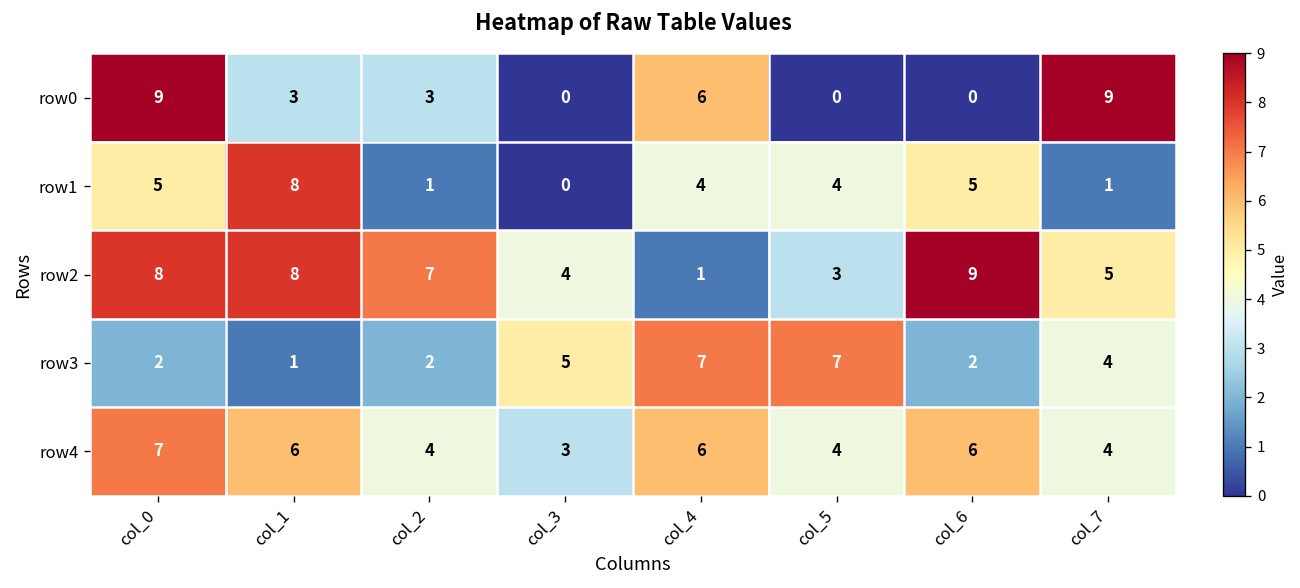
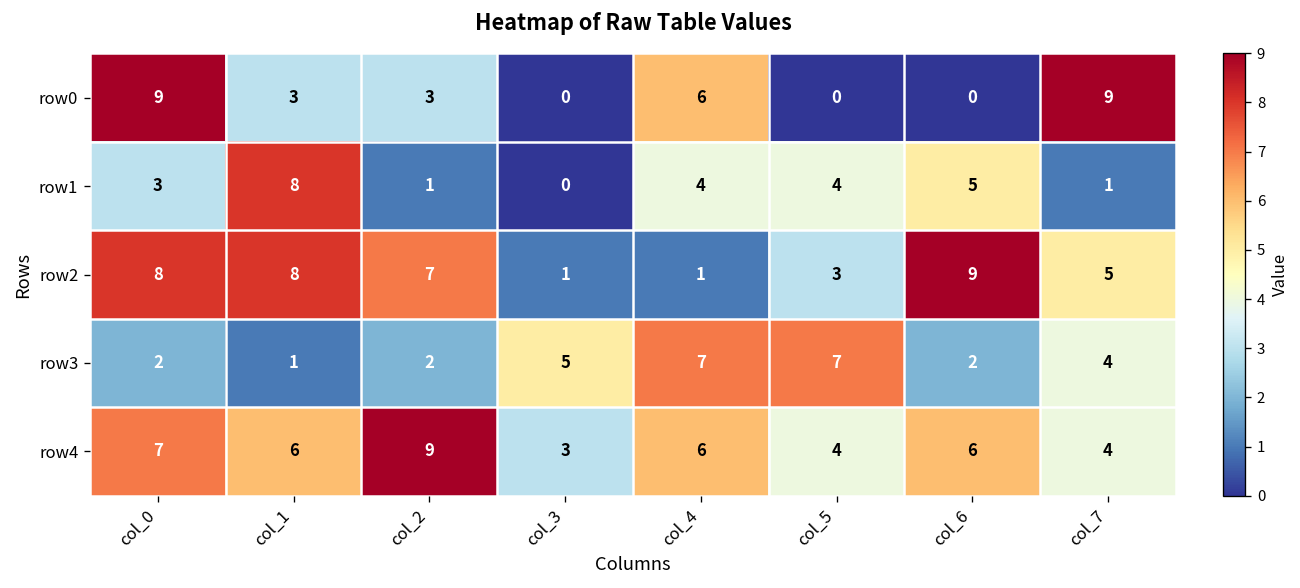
row1, col_0: 5 -> 3
row2, col_3: 4 -> 1
row4, col_2: 4 -> 9
